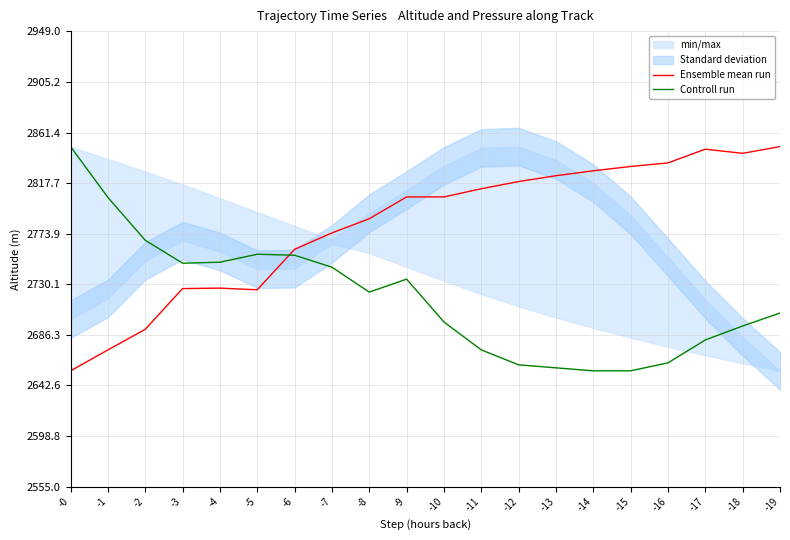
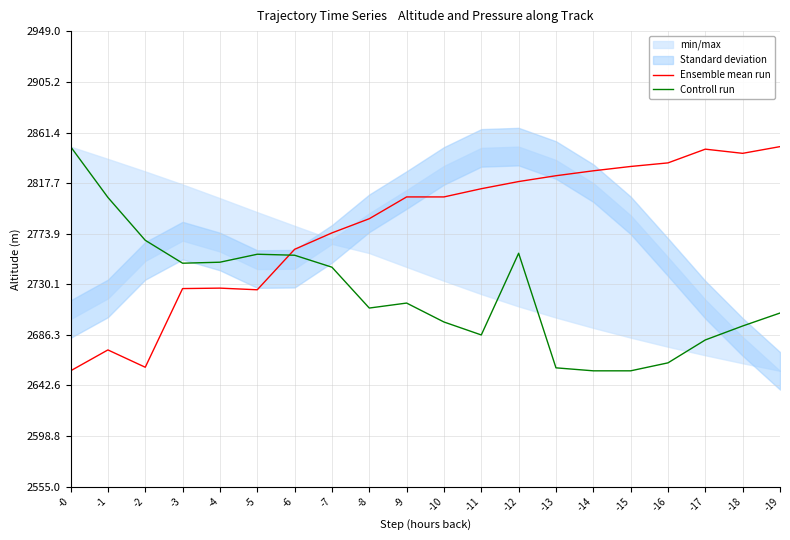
Ensemble mean run, -2: 2691 -> 2658
Controll run, -8: 2723 -> 2710
Controll run, -9: 2735 -> 2714
Controll run, -11: 2673 -> 2686
Controll run, -12: 2660 -> 2757
